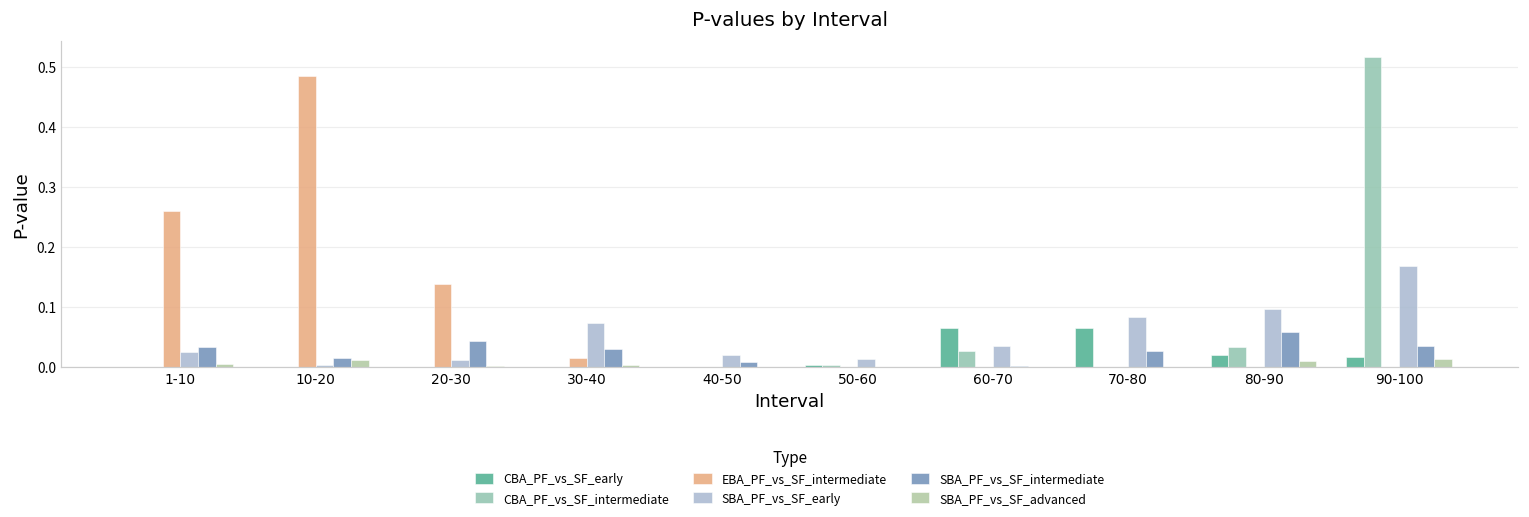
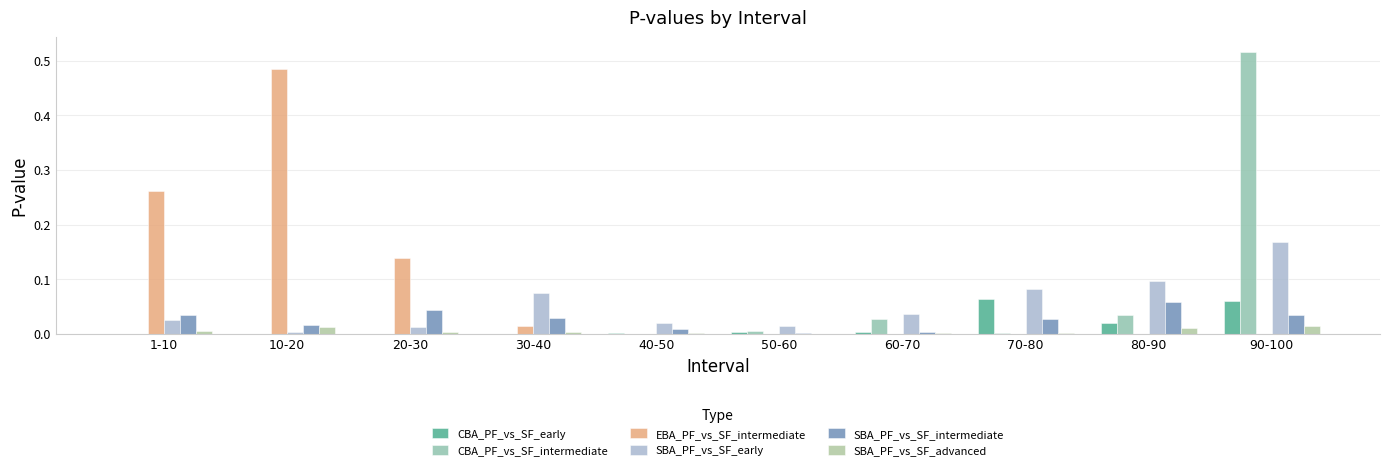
CBA_PF_vs_SF_early, 60-70: 0.06 -> 0.00
CBA_PF_vs_SF_early, 90-100: 0.02 -> 0.06
